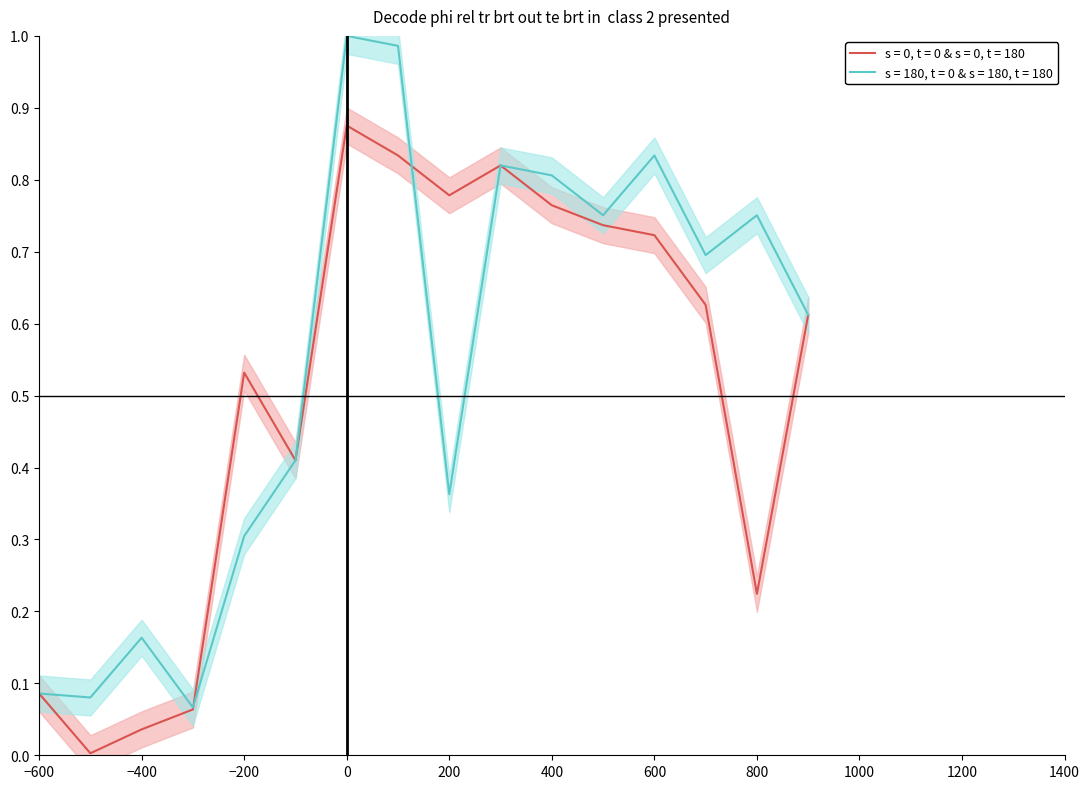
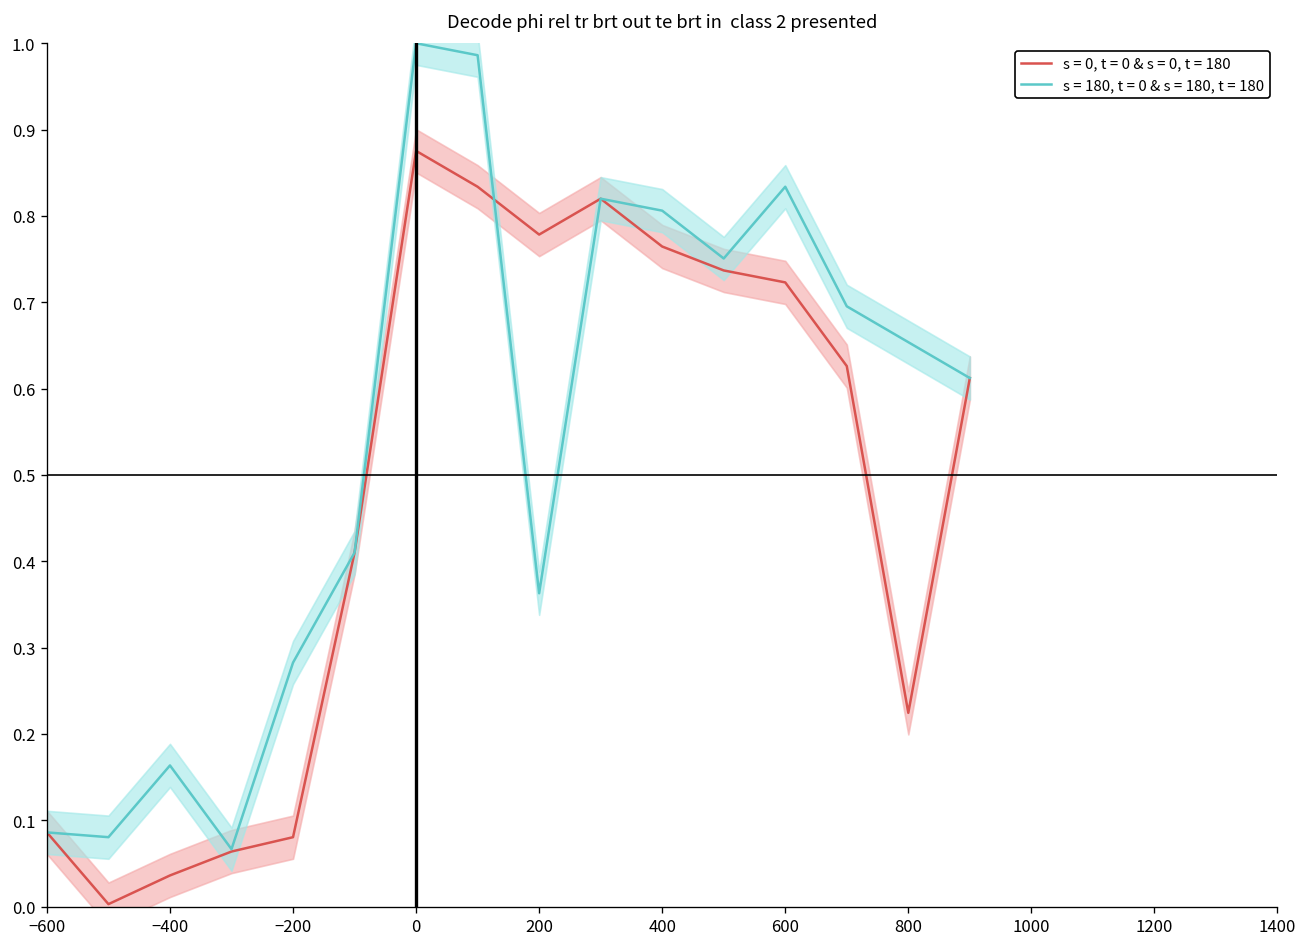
s = 0, t = 0 & s = 0, t = 180, −200: 0.53 -> 0.08
s = 180, t = 0 & s = 180, t = 180, −200: 0.30 -> 0.28
s = 180, t = 0 & s = 180, t = 180, 800: 0.75 -> 0.65
